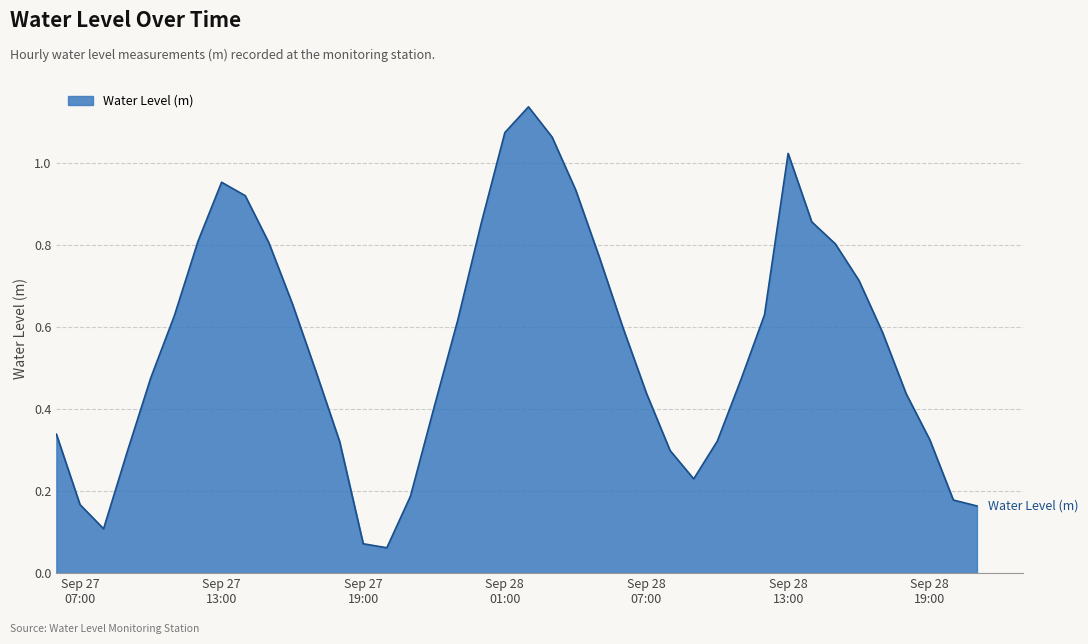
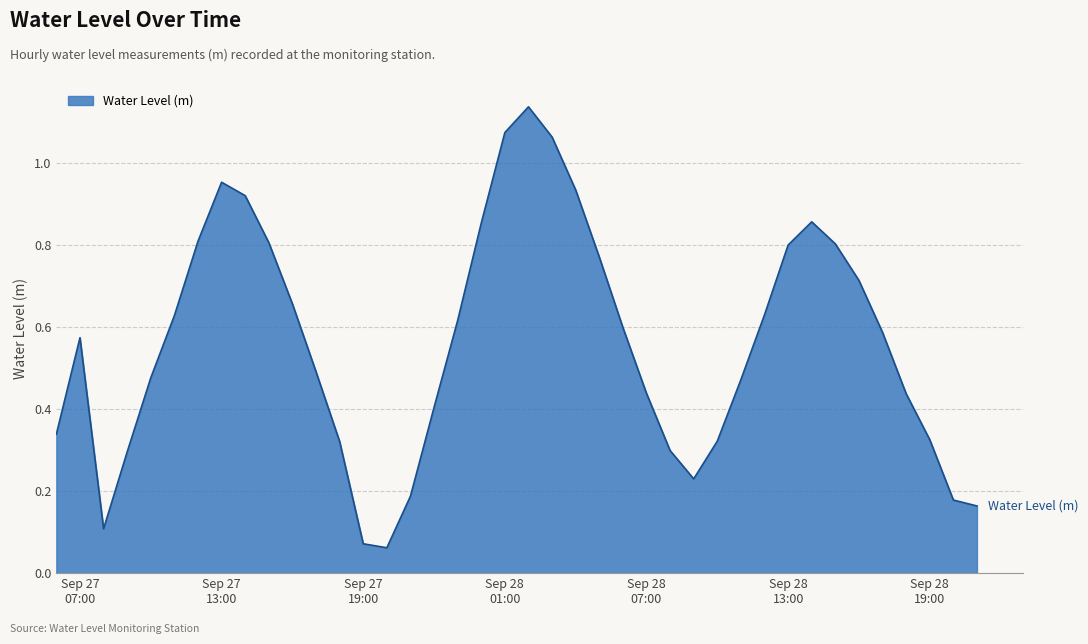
Sep 27 07:00: 0.17 -> 0.57
Sep 28 13:00: 1.02 -> 0.80
